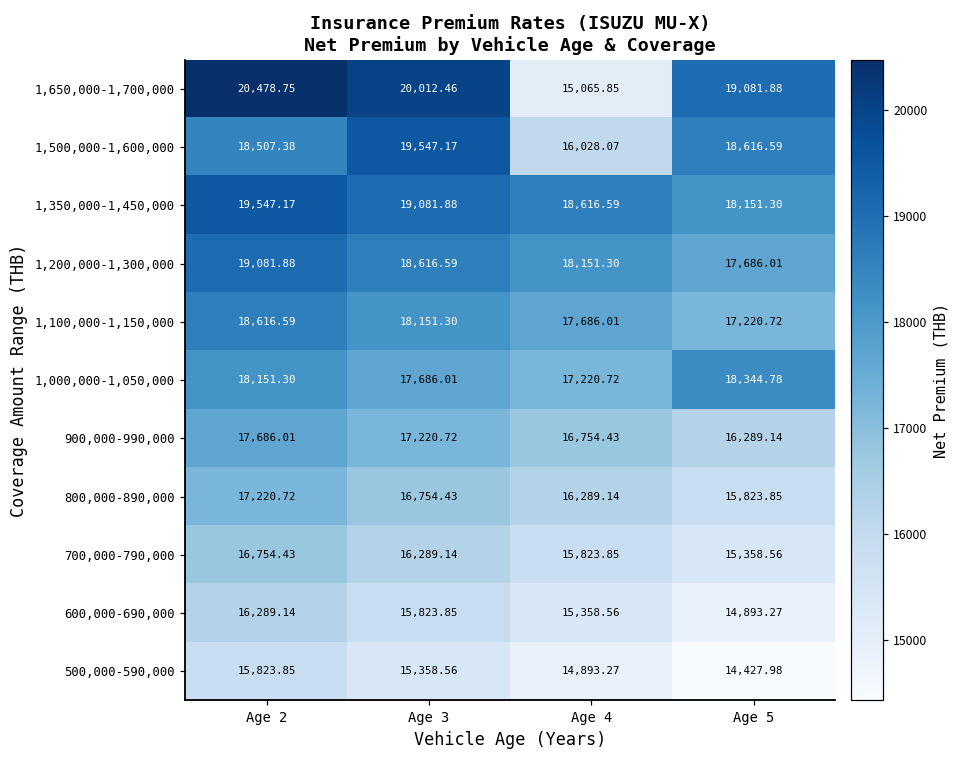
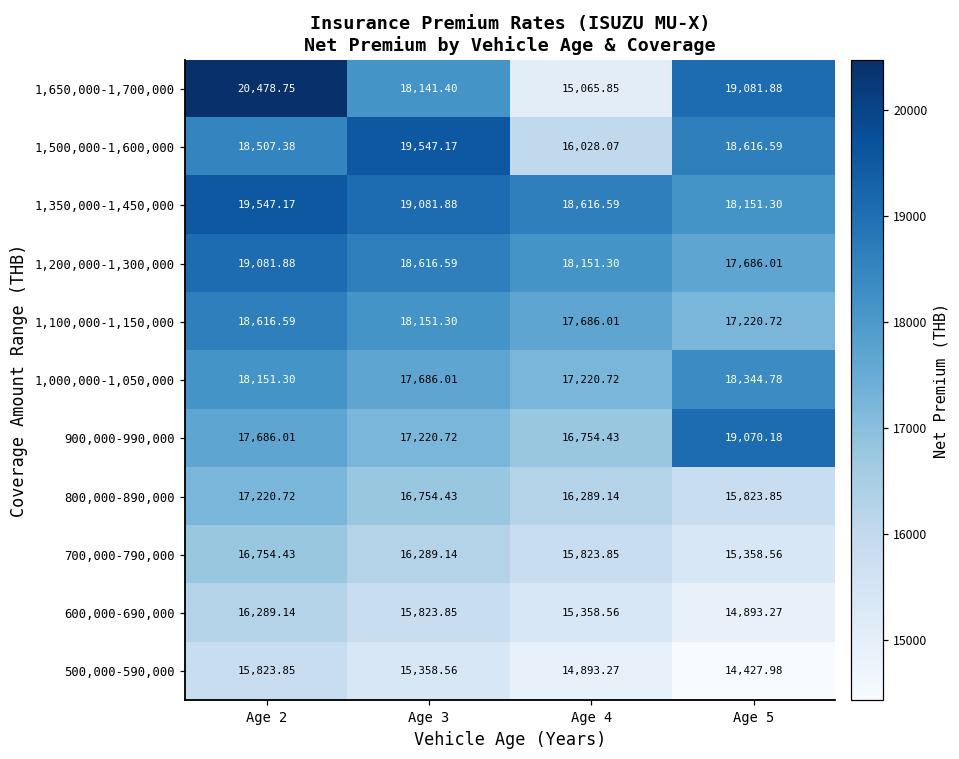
1,650,000-1,700,000, Age 3: 20,012.46 -> 18,141.40
900,000-990,000, Age 5: 16,289.14 -> 19,070.18
